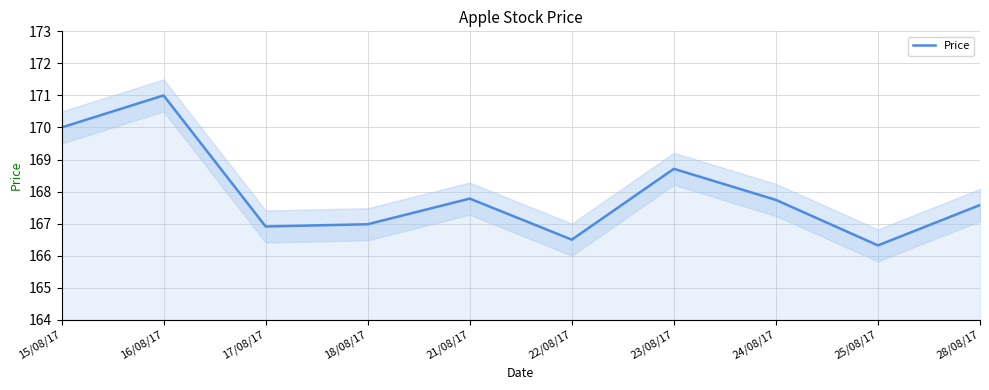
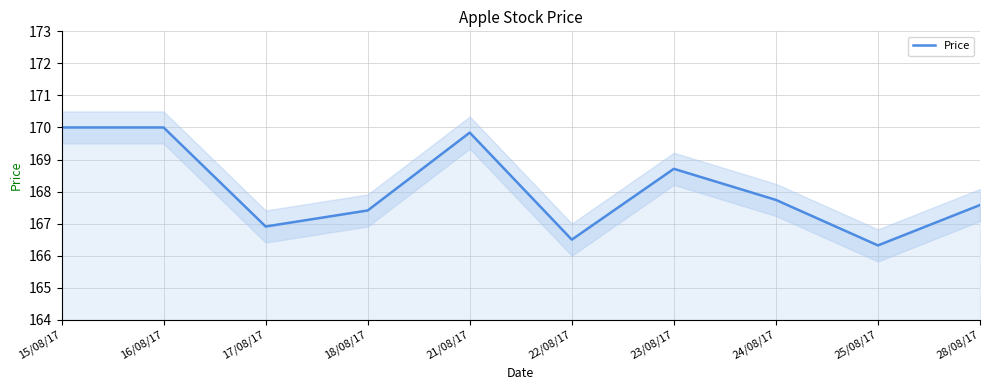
Price, 16/08/17: 171 -> 170
Price, 18/08/17: 167.0 -> 167.4
Price, 21/08/17: 167.8 -> 169.8
